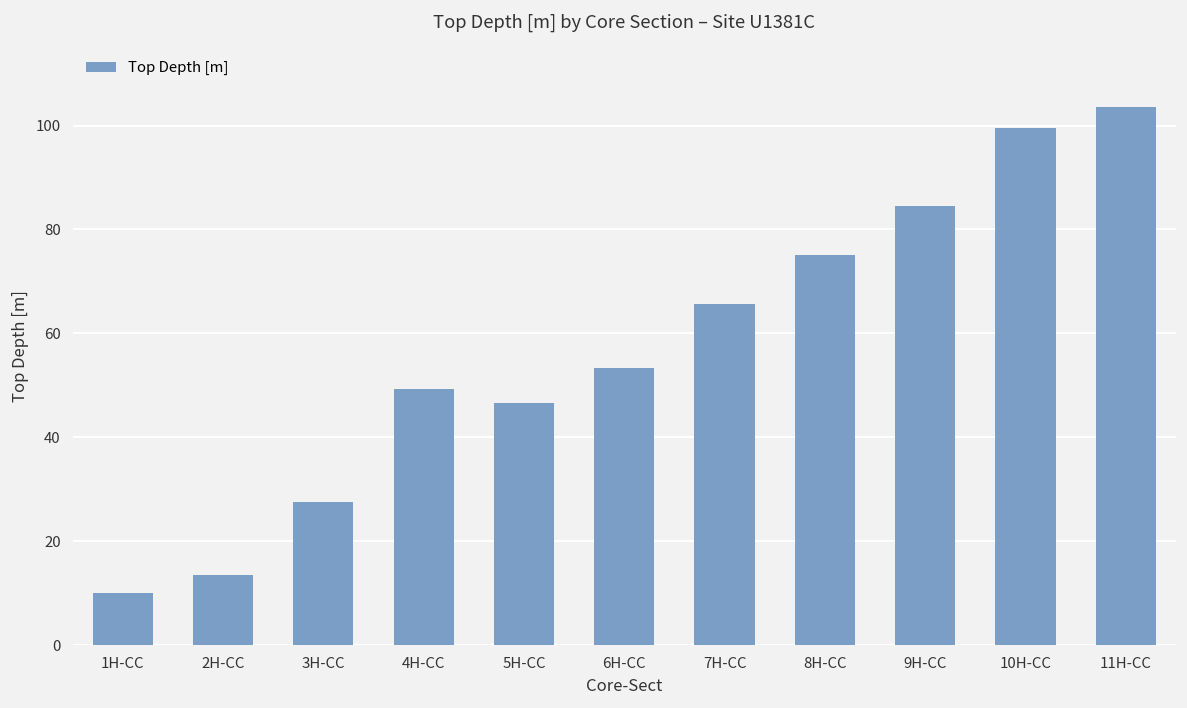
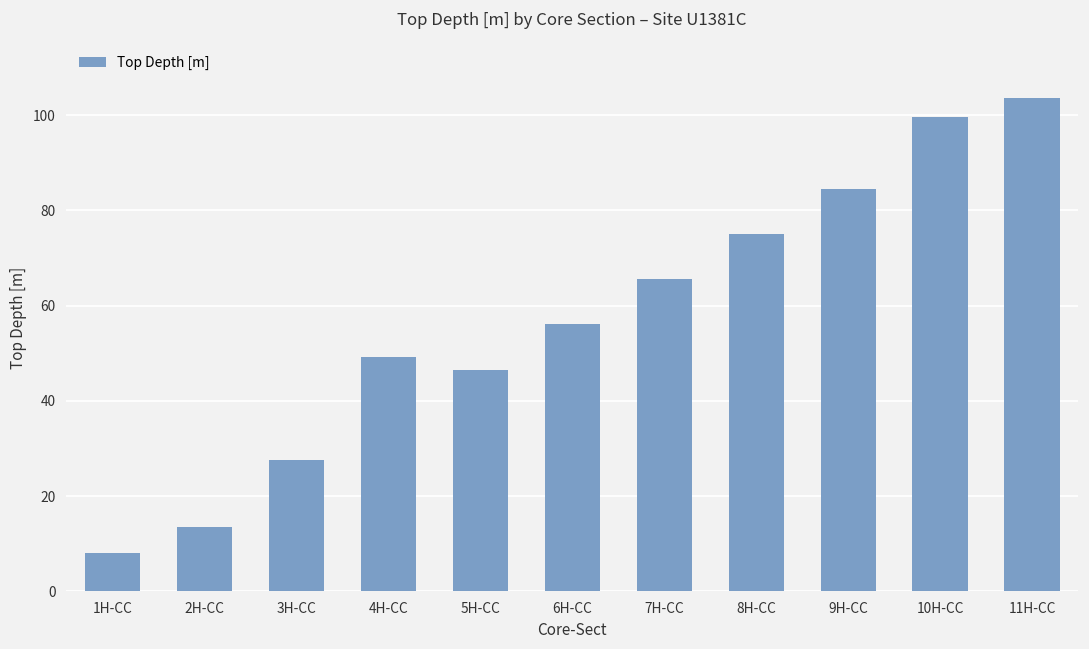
1H-CC: 10 -> 8
6H-CC: 53 -> 56
